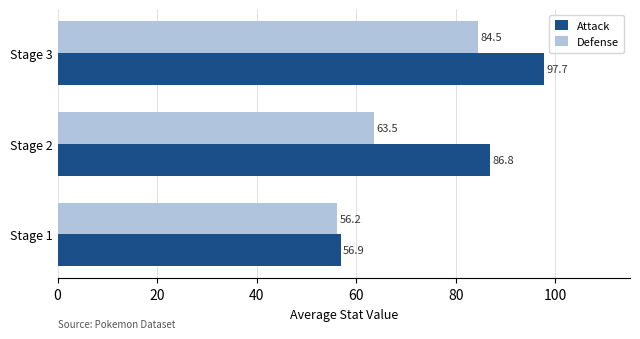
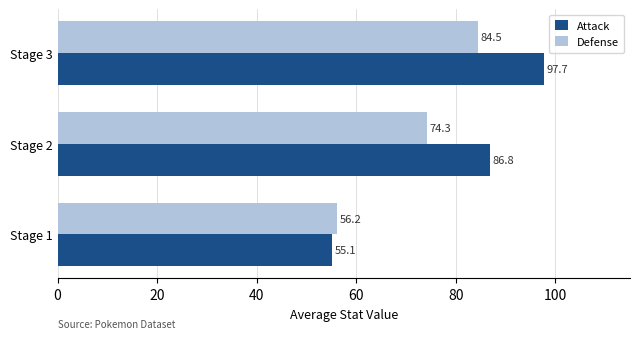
Defense, Stage 2: 63.5 -> 74.3
Attack, Stage 1: 56.9 -> 55.1
